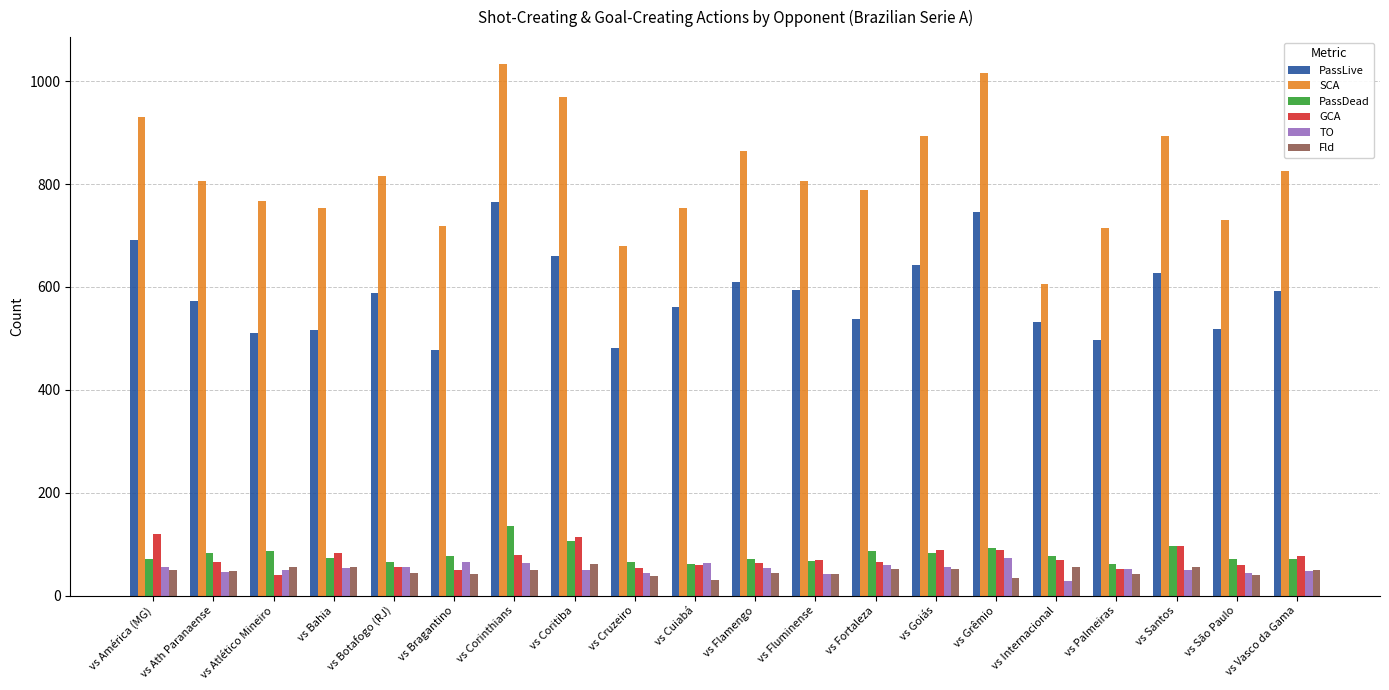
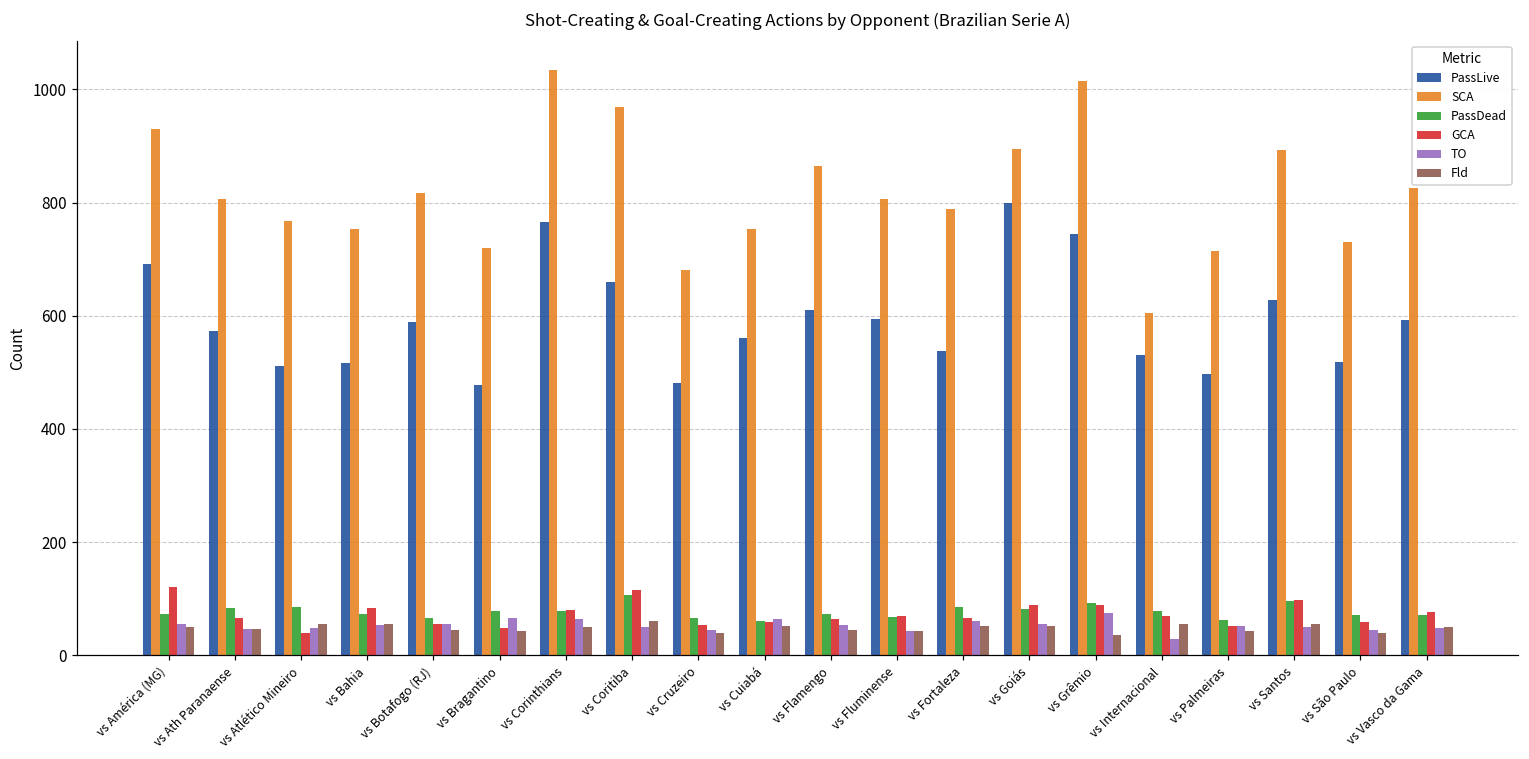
PassDead, vs Corinthians: 140 -> 80
Fld, vs Cuiabá: 30 -> 50
PassLive, vs Goiás: 640 -> 800
